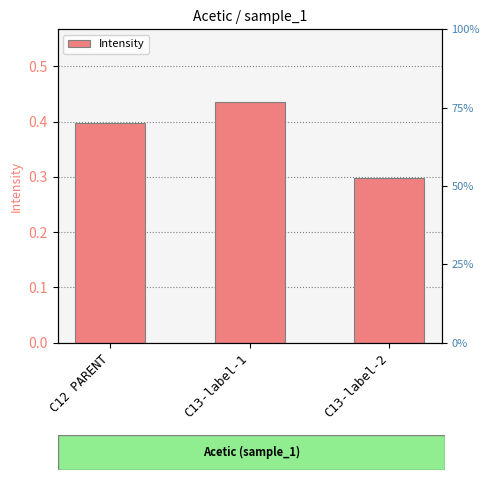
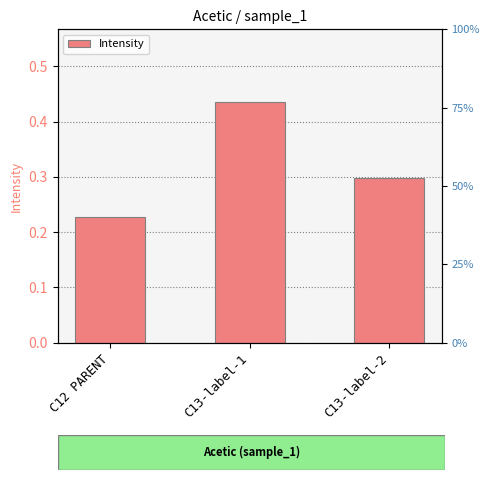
C12 PARENT: 0.40 -> 0.23
